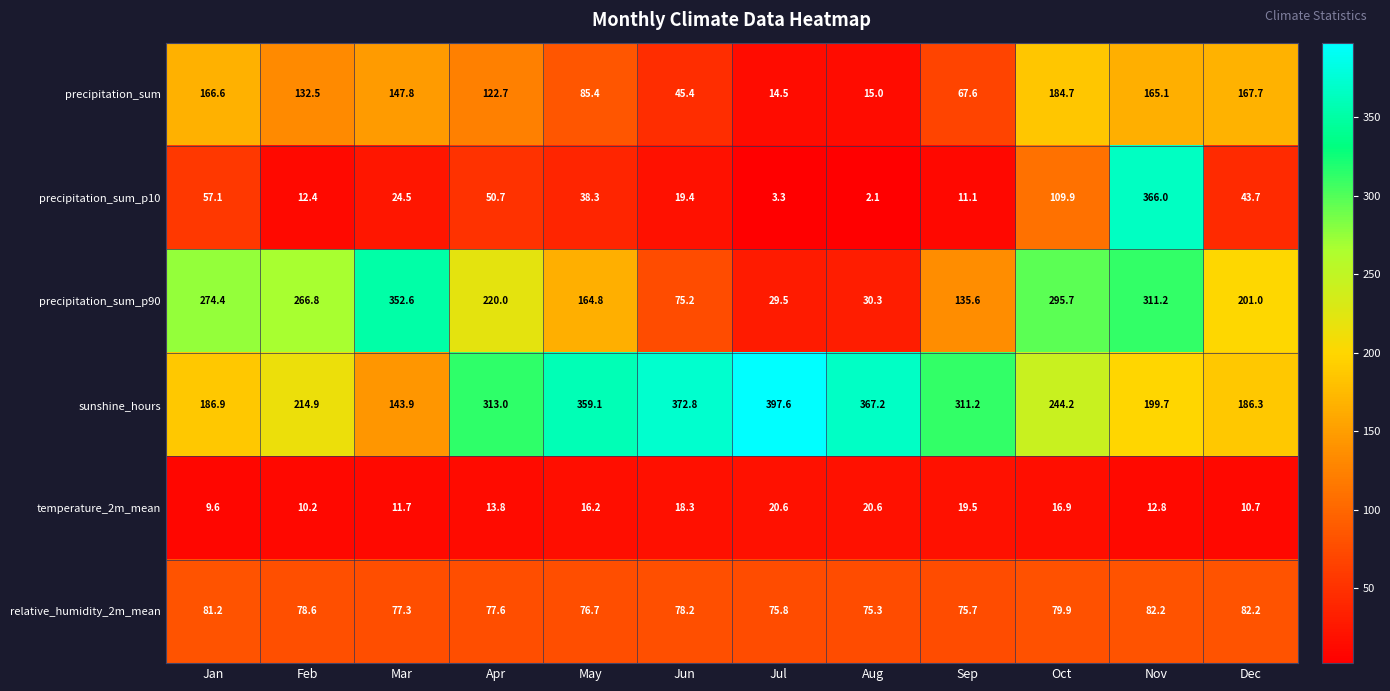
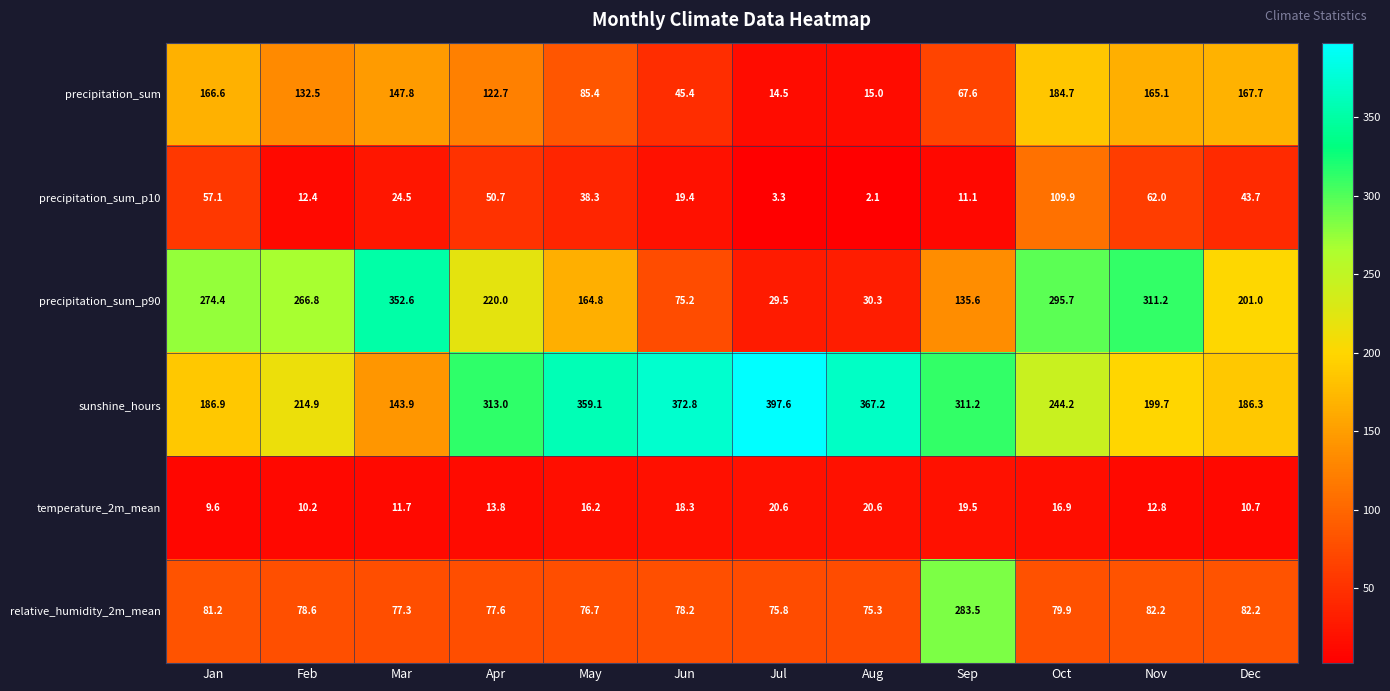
precipitation_sum_p10, Nov: 366.0 -> 62.0
relative_humidity_2m_mean, Sep: 75.7 -> 283.5
